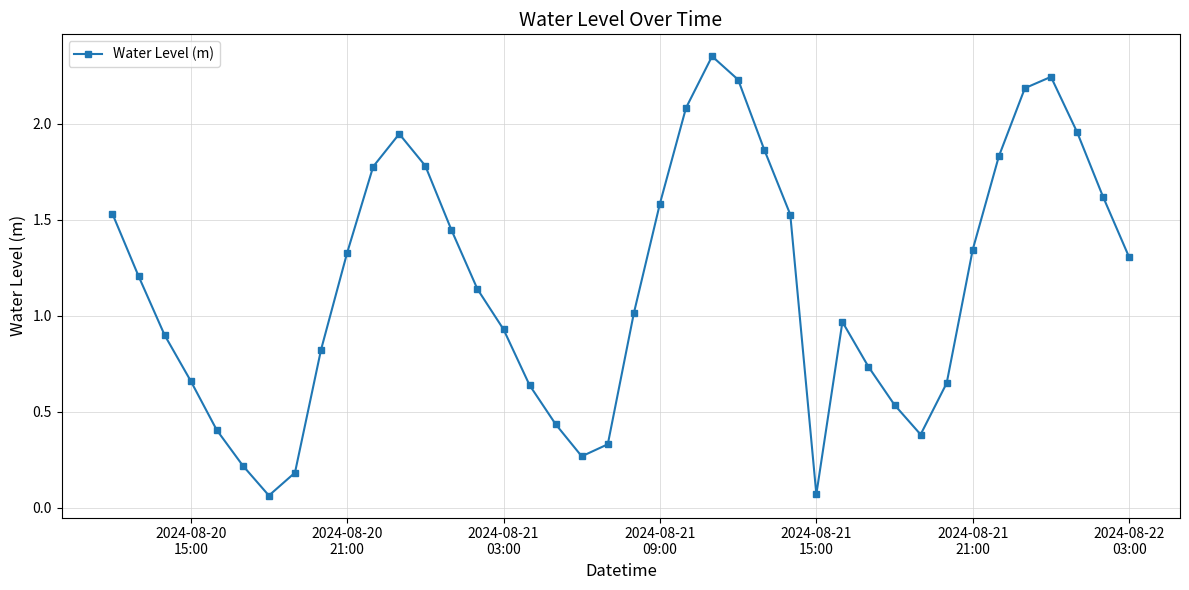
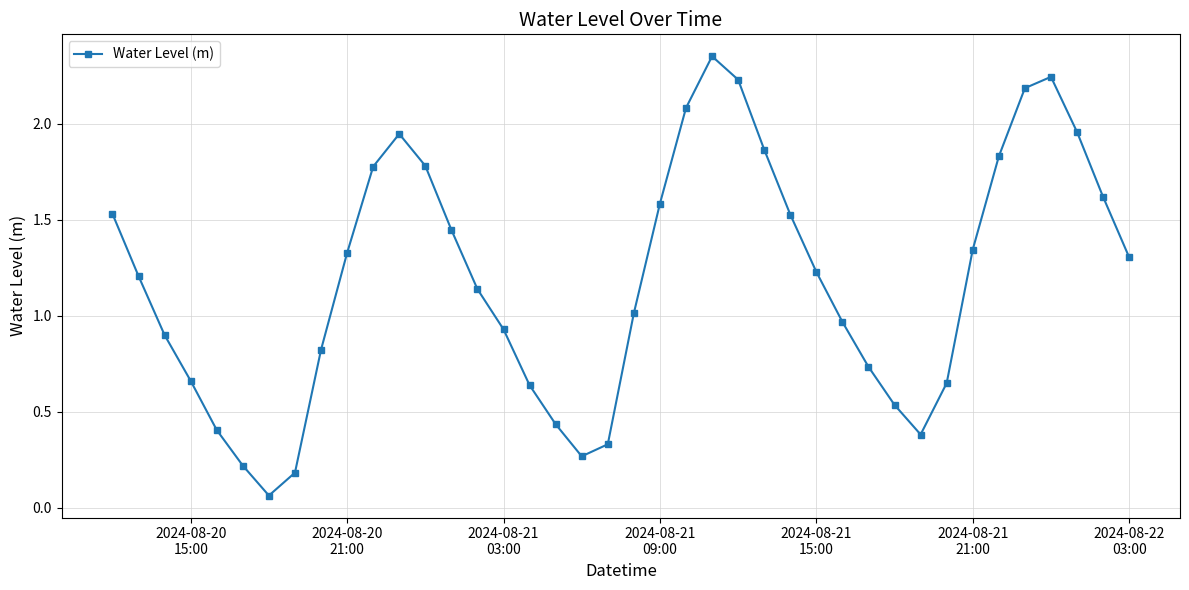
2024-08-21 15:00: 0.07 -> 1.23
